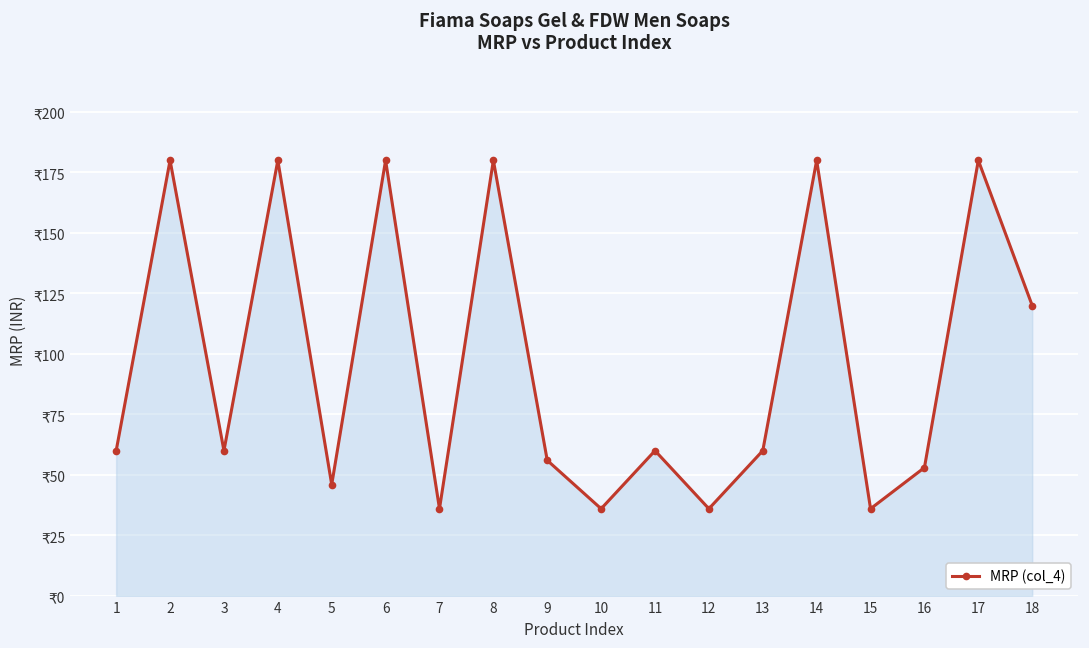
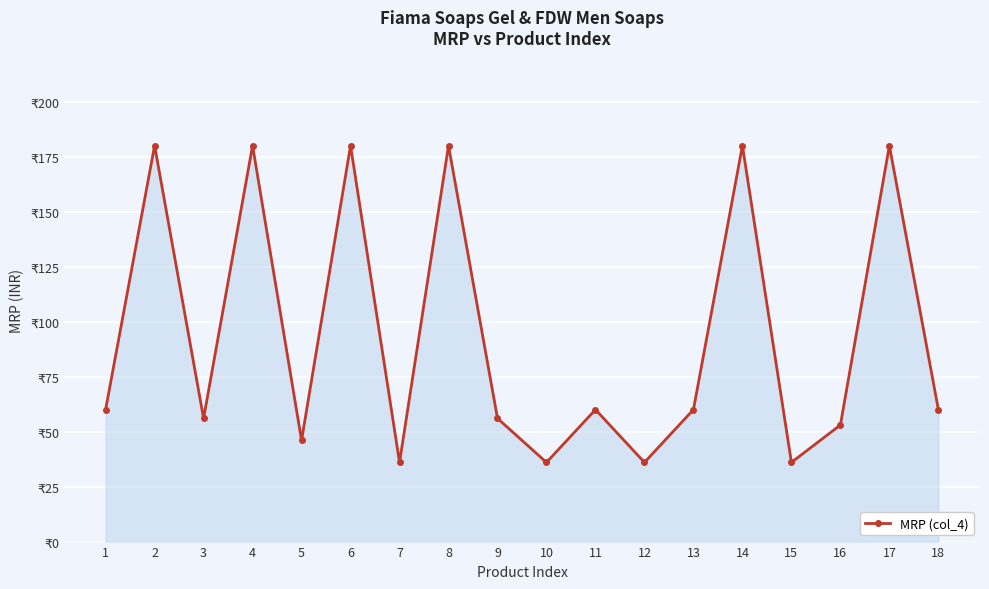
3: ₹60 -> ₹56
18: ₹120 -> ₹60
